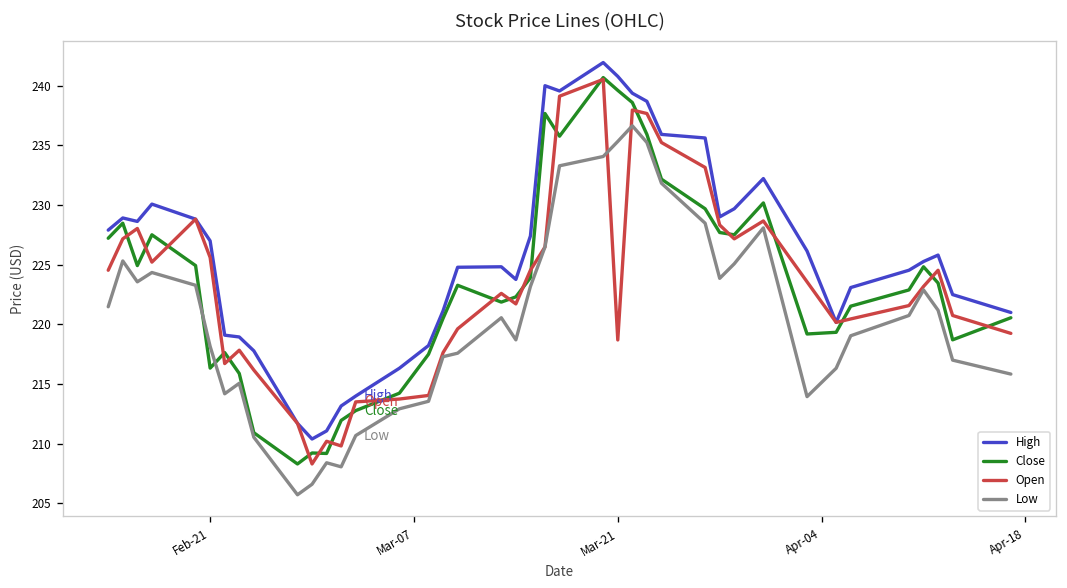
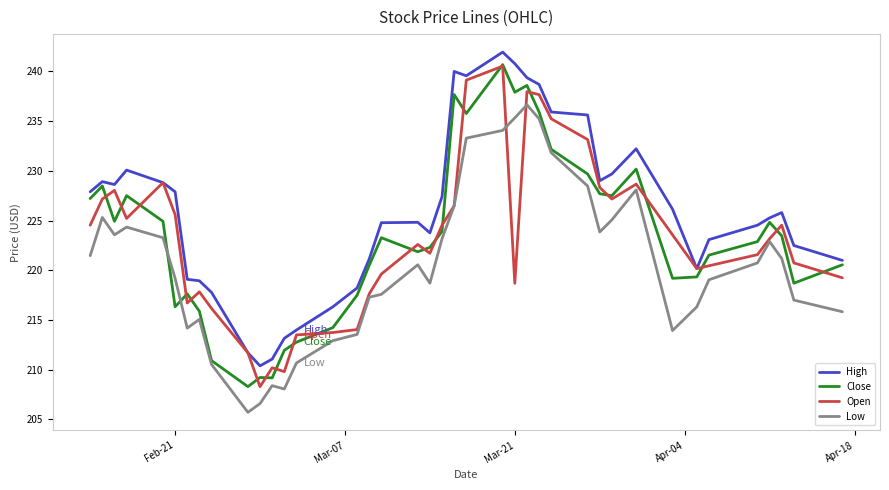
High, Feb-21: 227 -> 228
Low, Feb-21: 218 -> 219
Close, Mar-21: 240 -> 238
